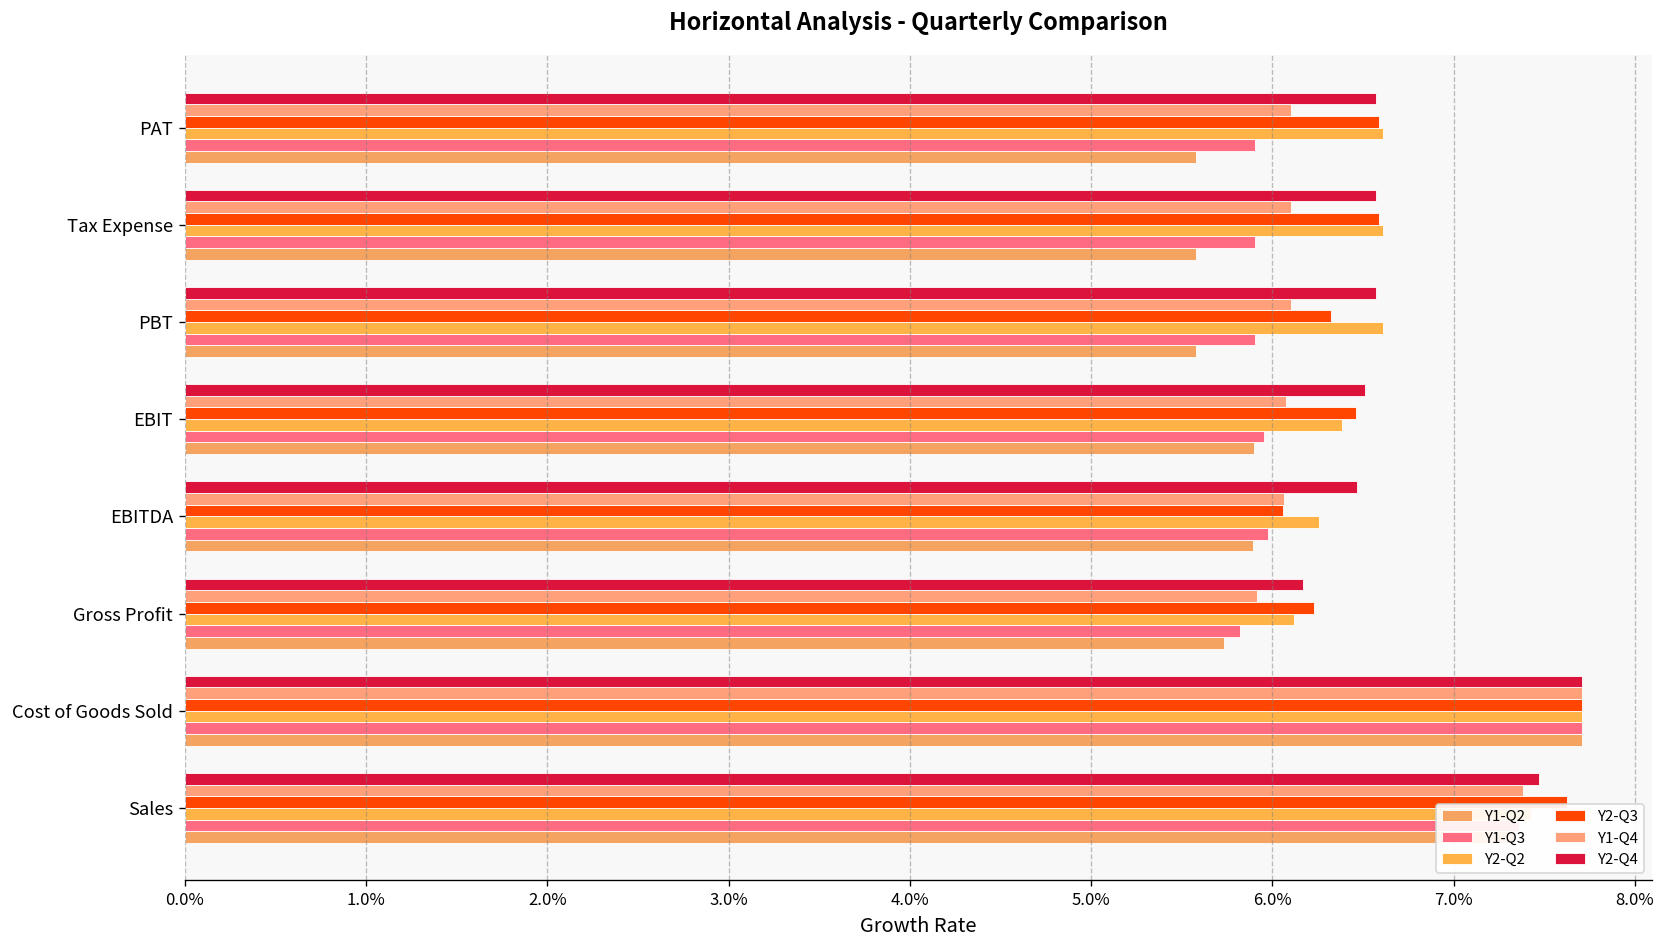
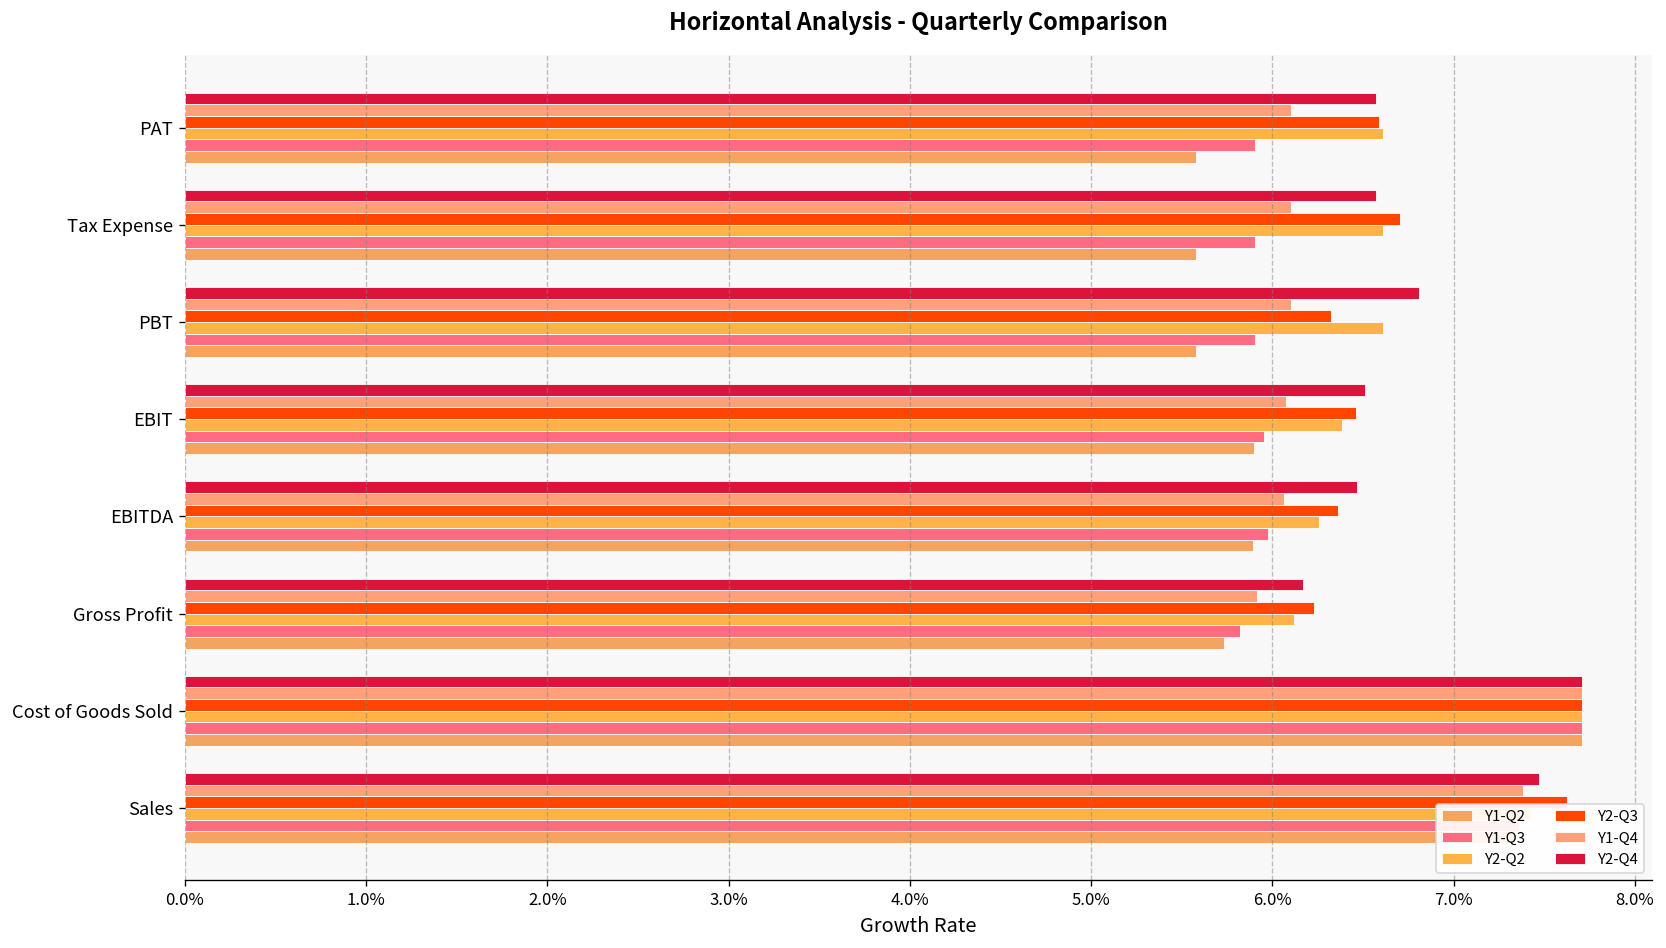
Y2-Q3, Tax Expense: 6.59% -> 6.70%
Y2-Q4, PBT: 6.57% -> 6.81%
Y2-Q3, EBITDA: 6.06% -> 6.36%
